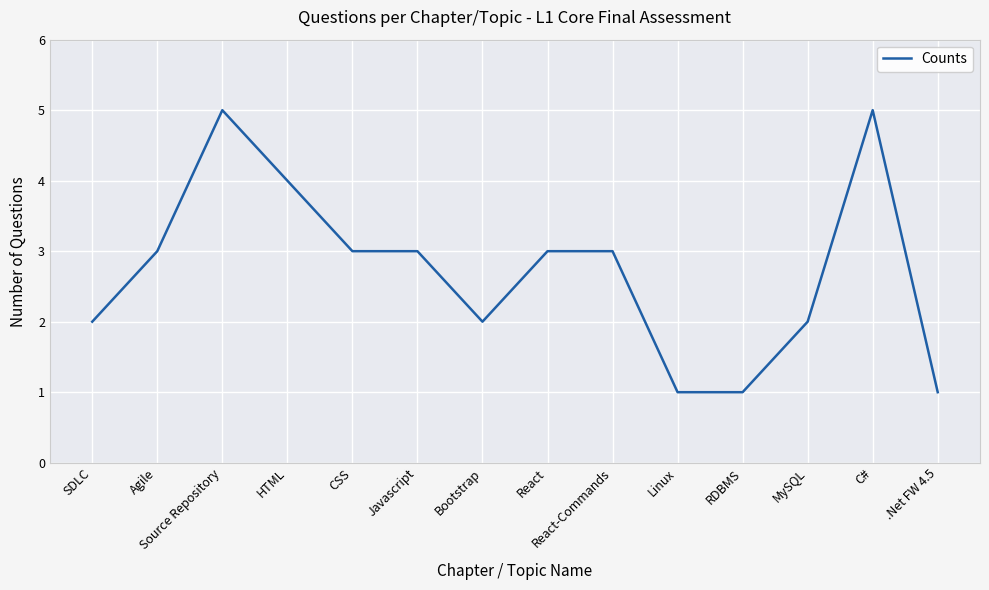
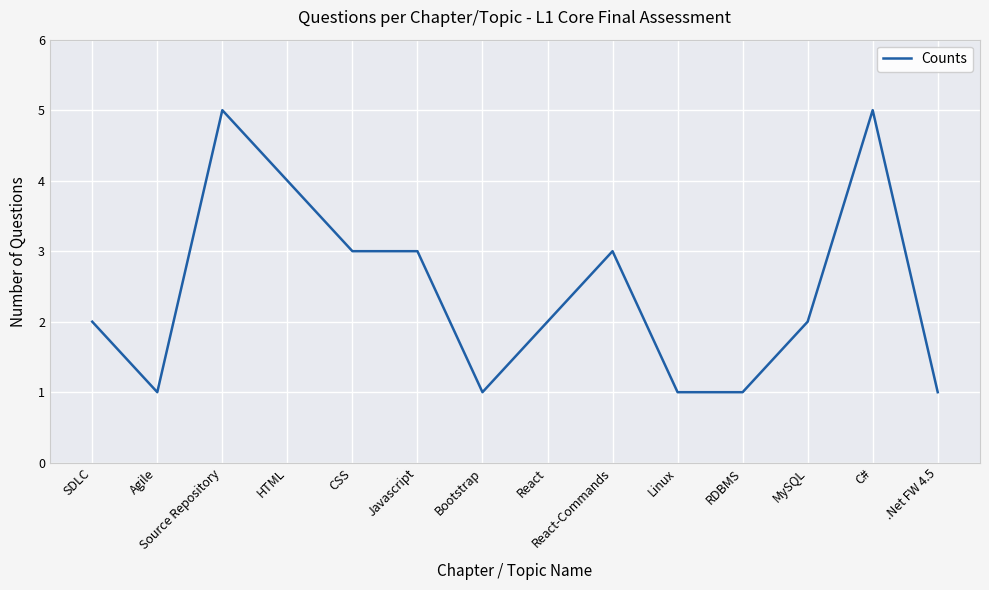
Agile: 3 -> 1
Bootstrap: 2 -> 1
React: 3 -> 2
